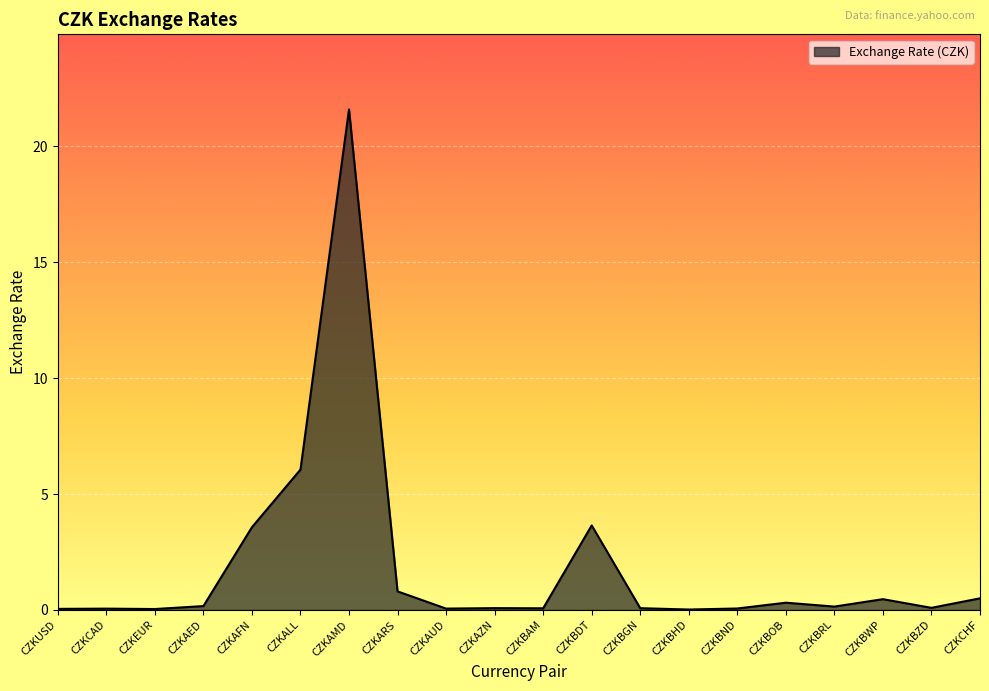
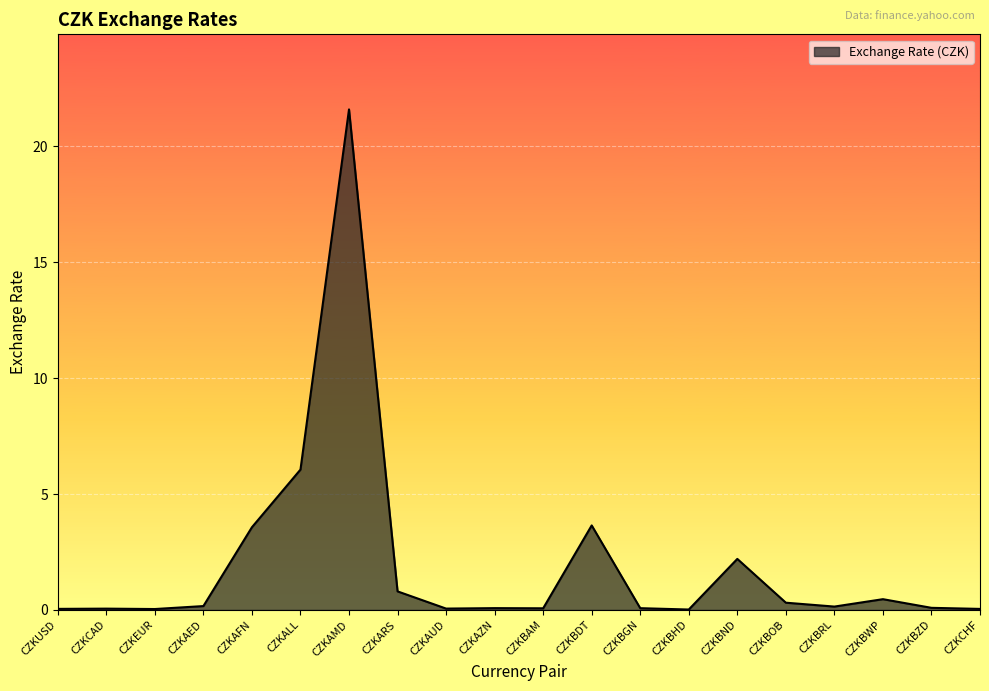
CZKBND: 0.1 -> 2.2
CZKCHF: 0.5 -> 0.0
